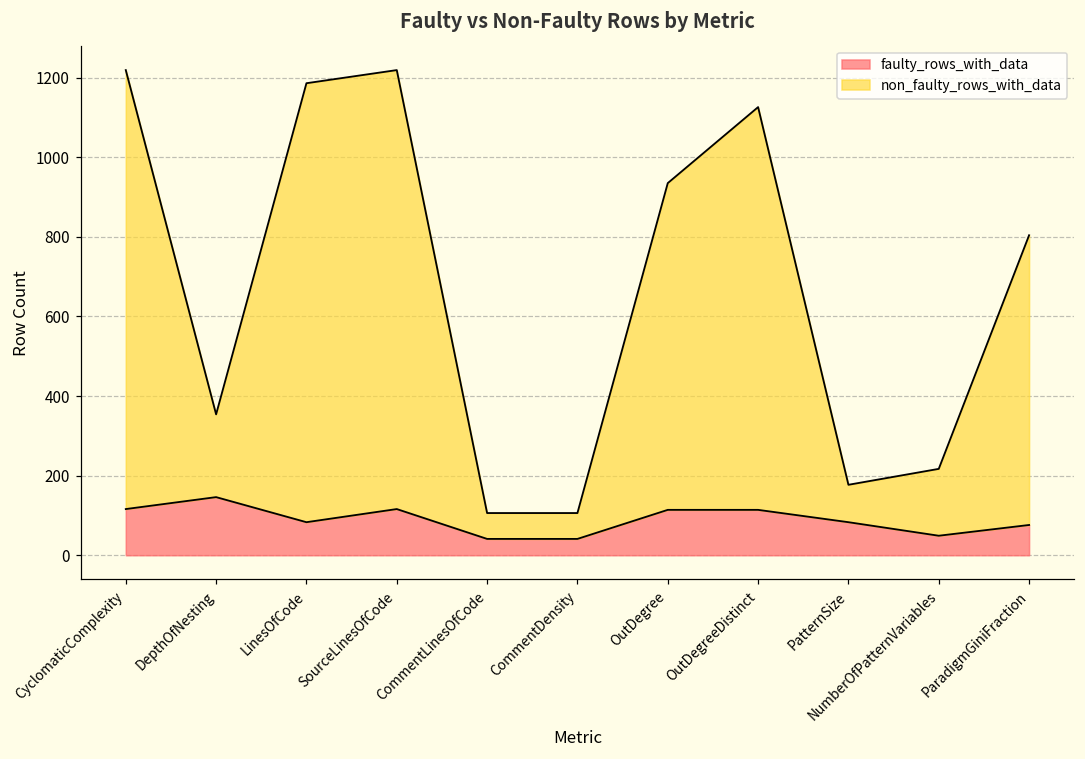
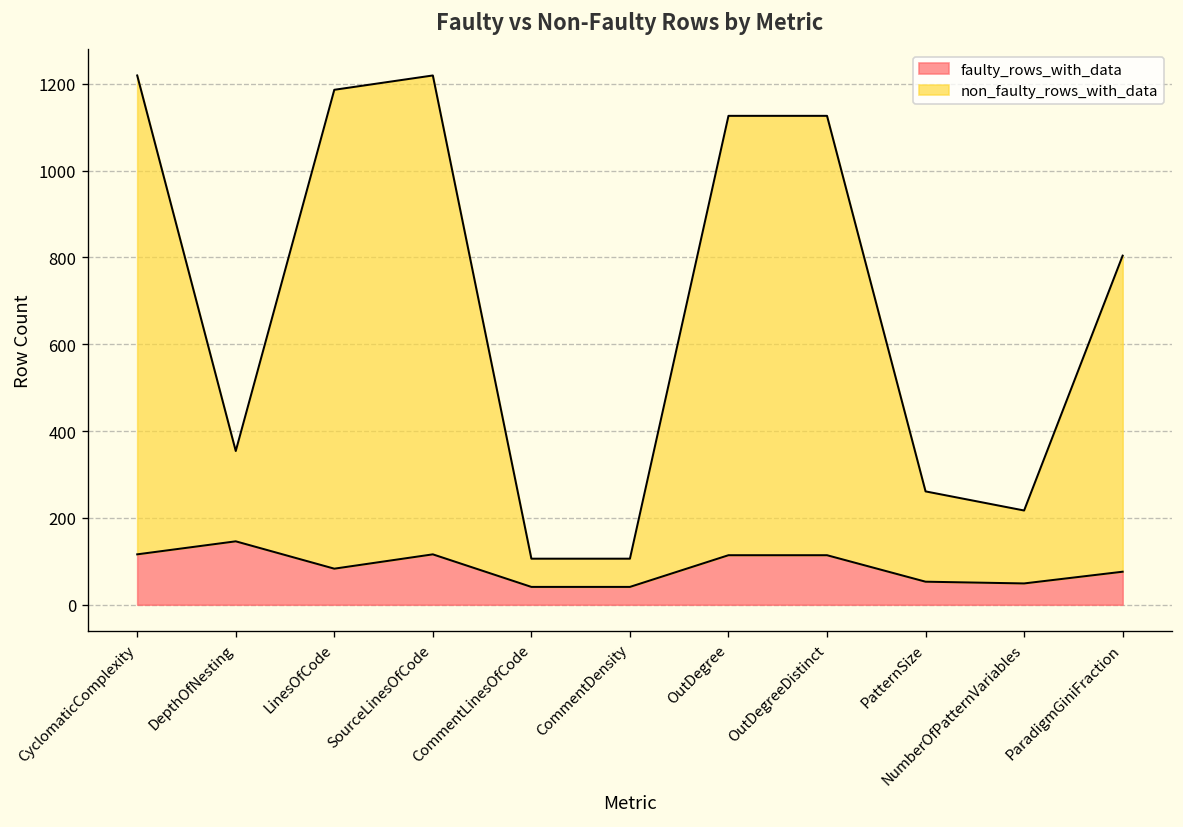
non_faulty_rows_with_data, OutDegree: 820 -> 1010
faulty_rows_with_data, PatternSize: 80 -> 50
non_faulty_rows_with_data, PatternSize: 90 -> 210
